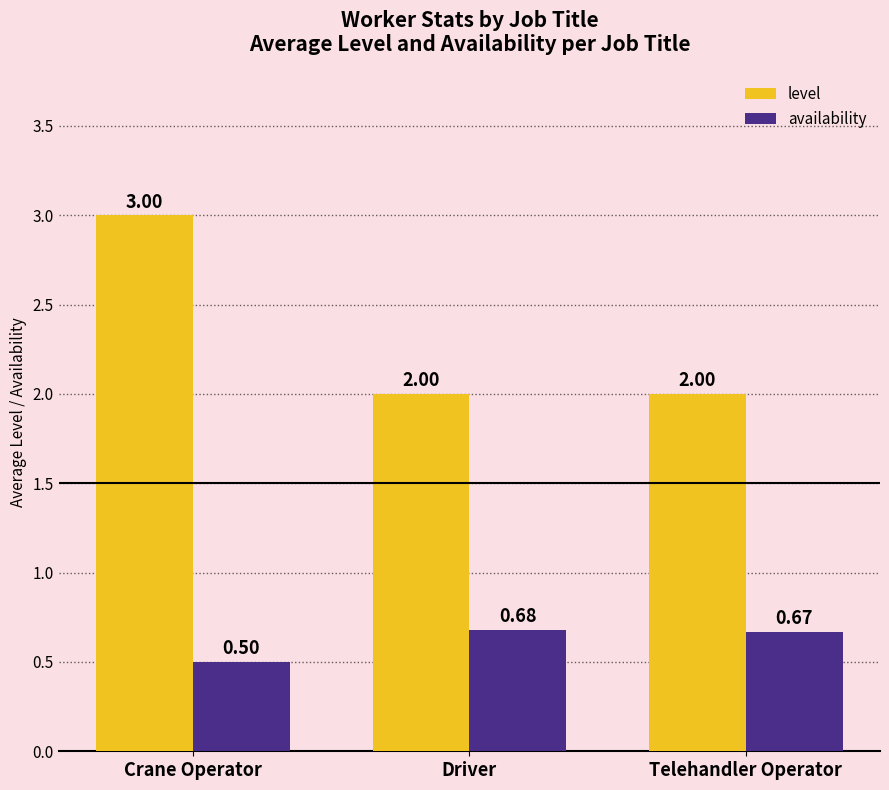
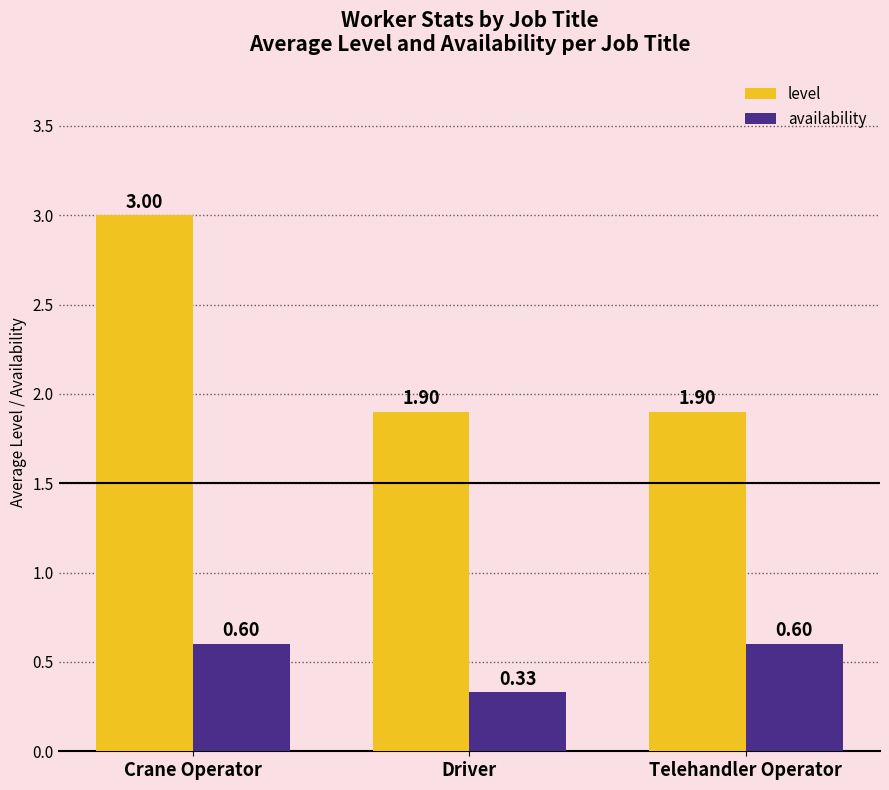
availability, Crane Operator: 0.50 -> 0.60
level, Driver: 2.00 -> 1.90
availability, Driver: 0.68 -> 0.33
level, Telehandler Operator: 2.00 -> 1.90
availability, Telehandler Operator: 0.67 -> 0.60
